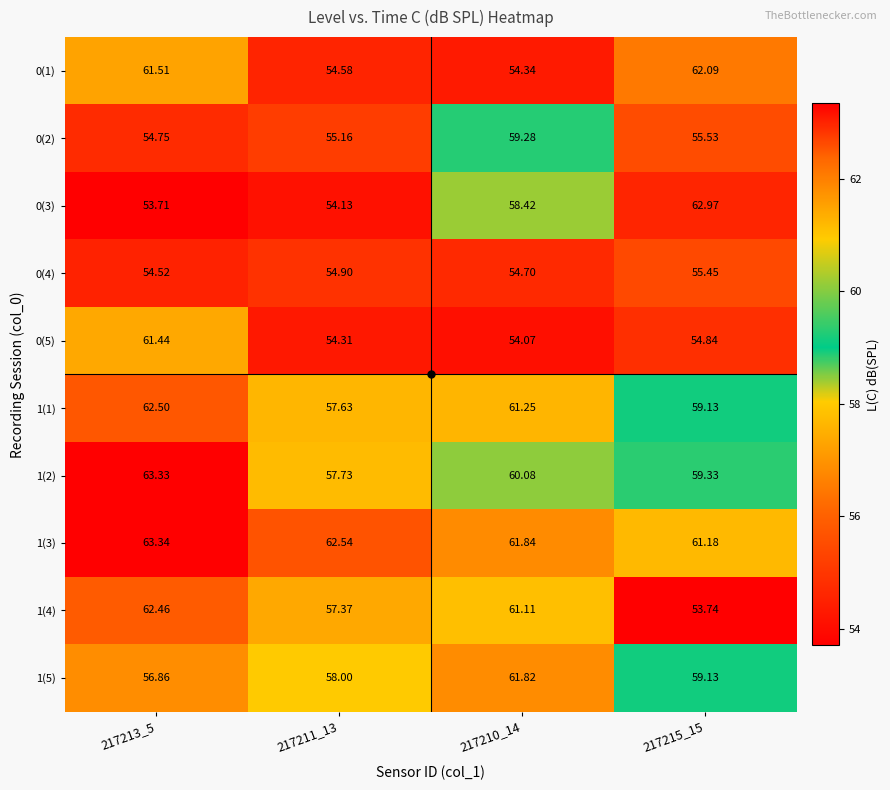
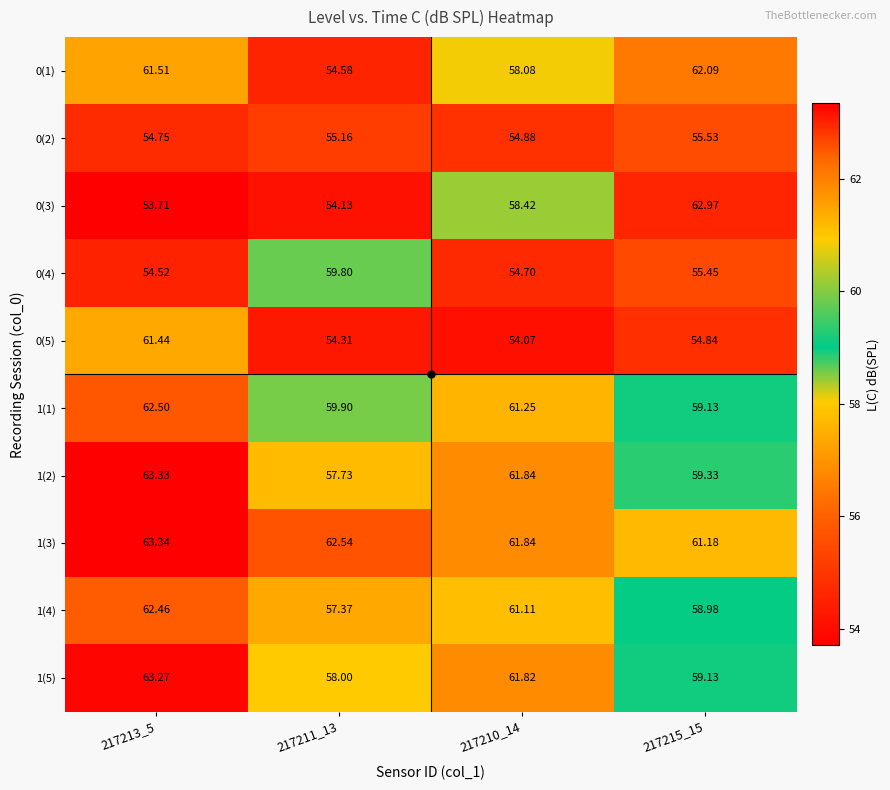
0(1), 217210_14: 54.34 -> 58.08
0(2), 217210_14: 59.28 -> 54.88
0(4), 217211_13: 54.90 -> 59.80
1(1), 217211_13: 57.63 -> 59.90
1(2), 217210_14: 60.08 -> 61.84
1(4), 217215_15: 53.74 -> 58.98
1(5), 217213_5: 56.86 -> 63.27
